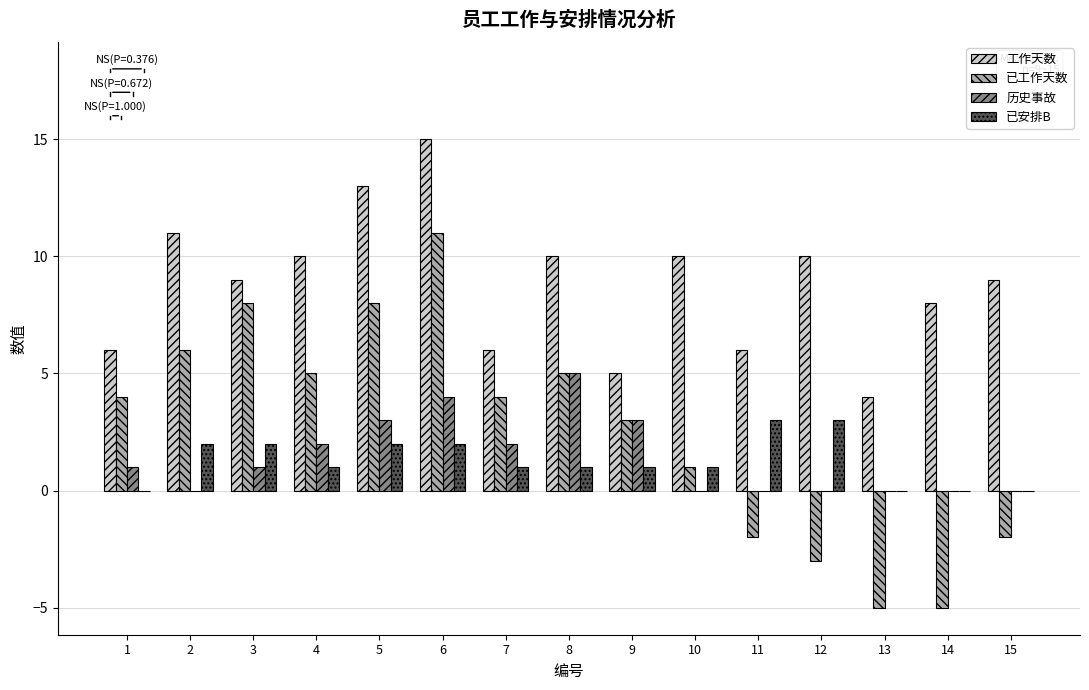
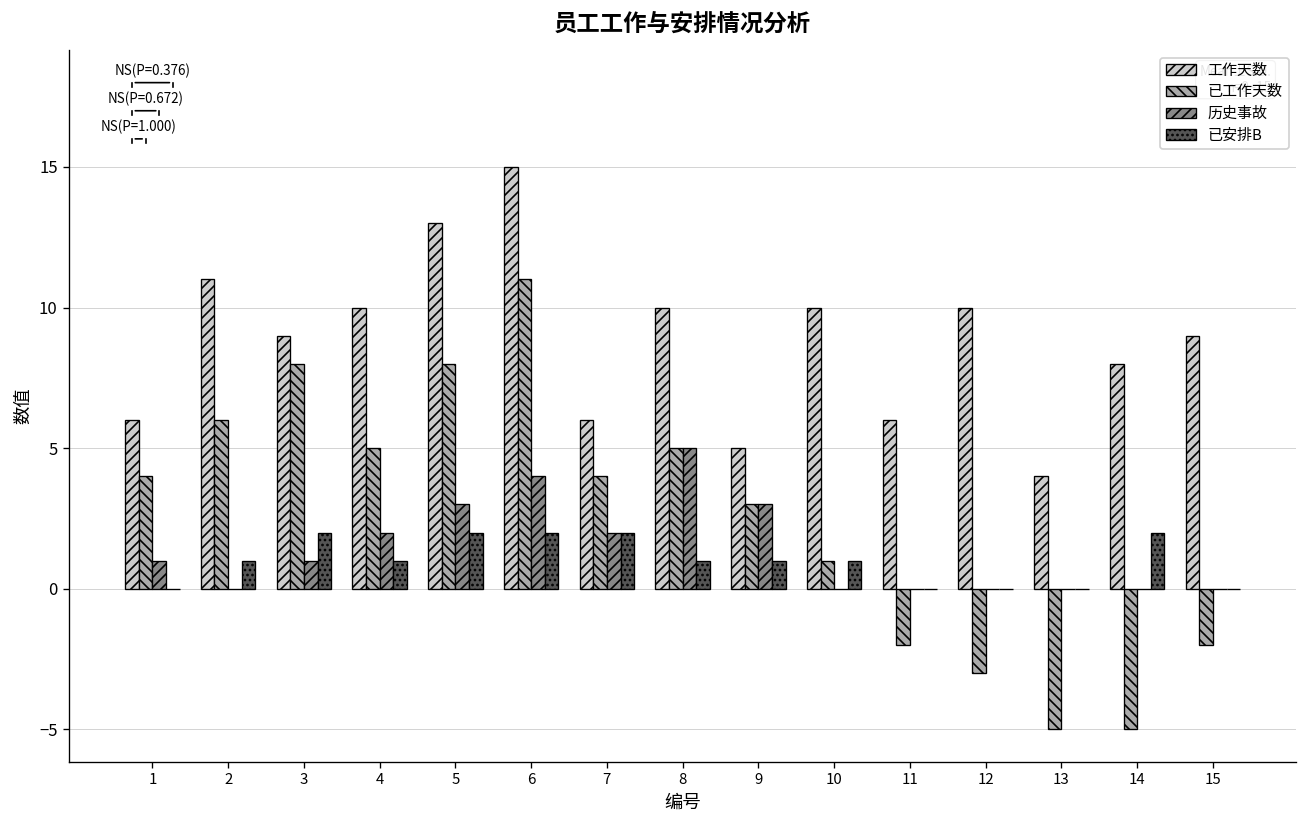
已安排B, 2: 2 -> 1
已安排B, 7: 1 -> 2
已安排B, 11: 3 -> 0
已安排B, 12: 3 -> 0
已安排B, 14: 0 -> 2
